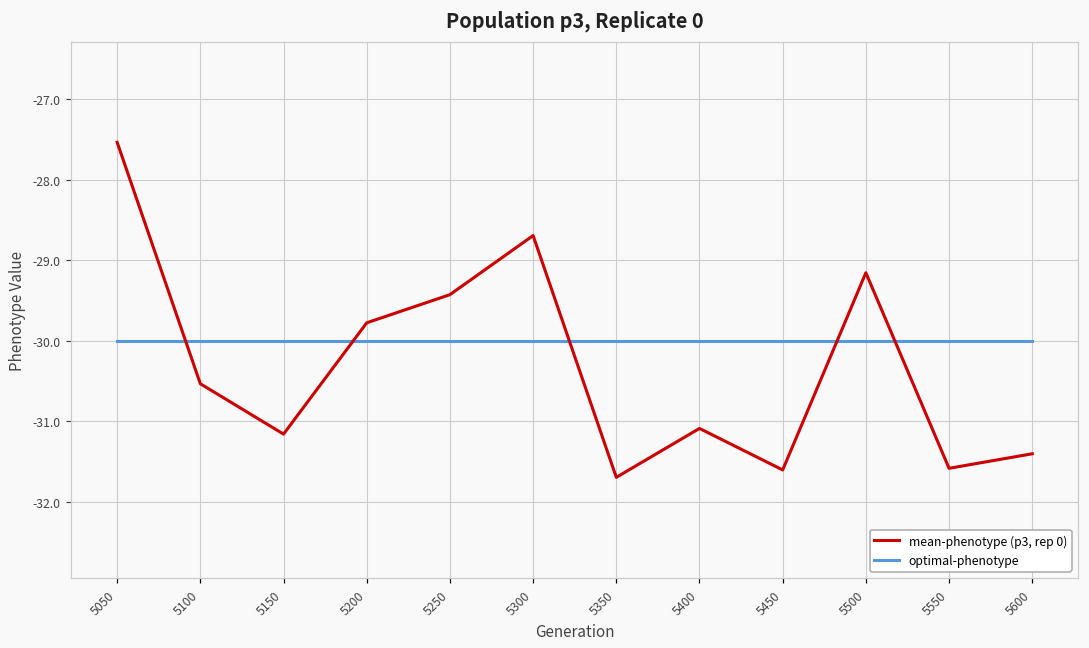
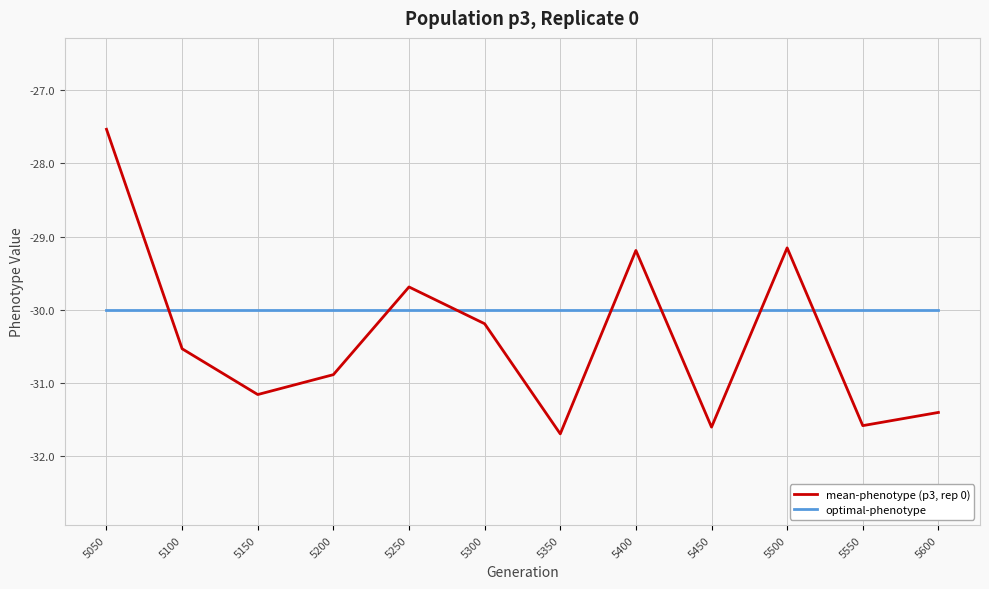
mean-phenotype (p3, rep 0), 5200: -29.8 -> -30.9
mean-phenotype (p3, rep 0), 5250: -29.4 -> -29.7
mean-phenotype (p3, rep 0), 5300: -28.7 -> -30.2
mean-phenotype (p3, rep 0), 5400: -31.1 -> -29.2
